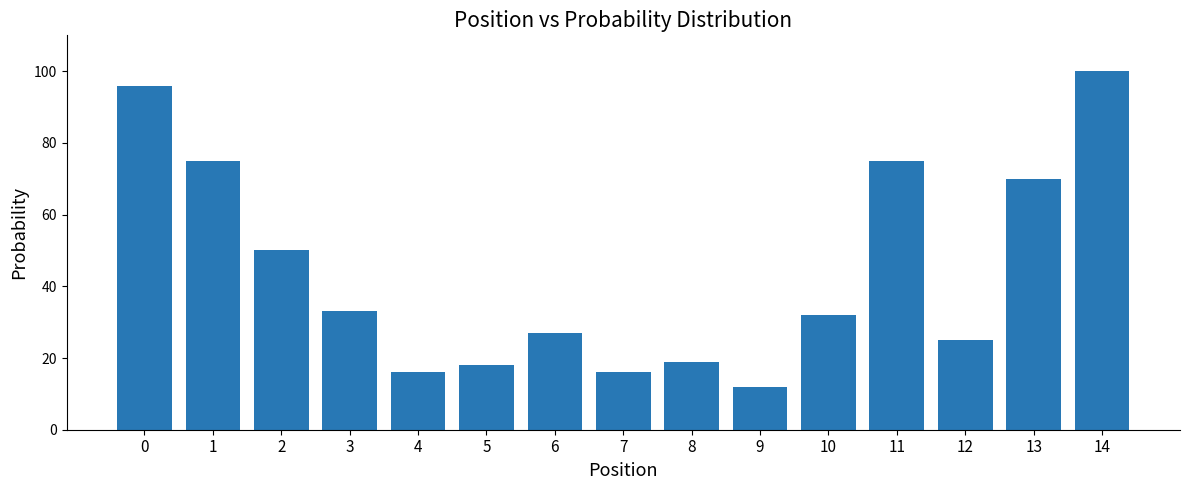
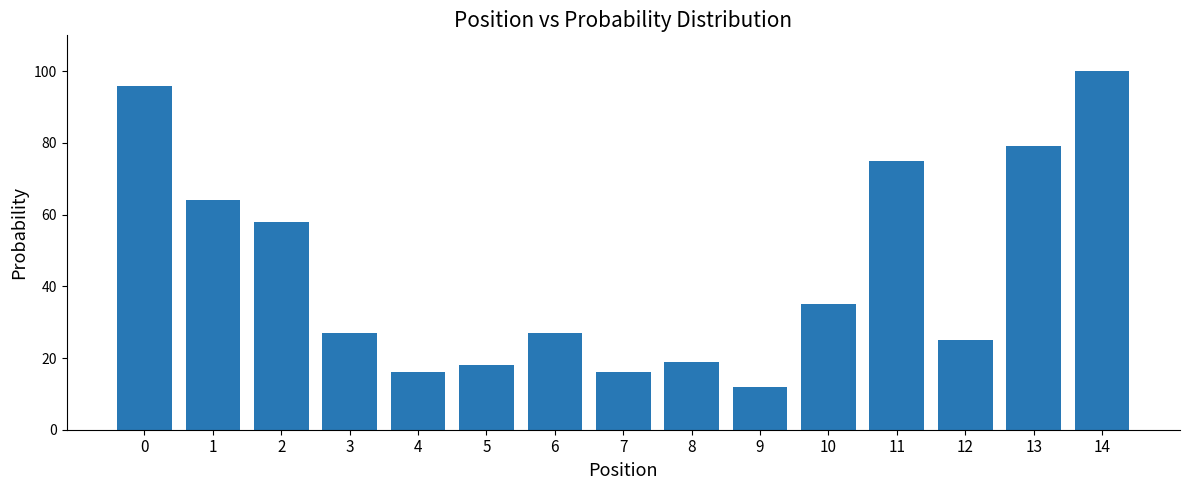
1: 75 -> 64
2: 50 -> 58
3: 33 -> 27
10: 32 -> 35
13: 70 -> 79
